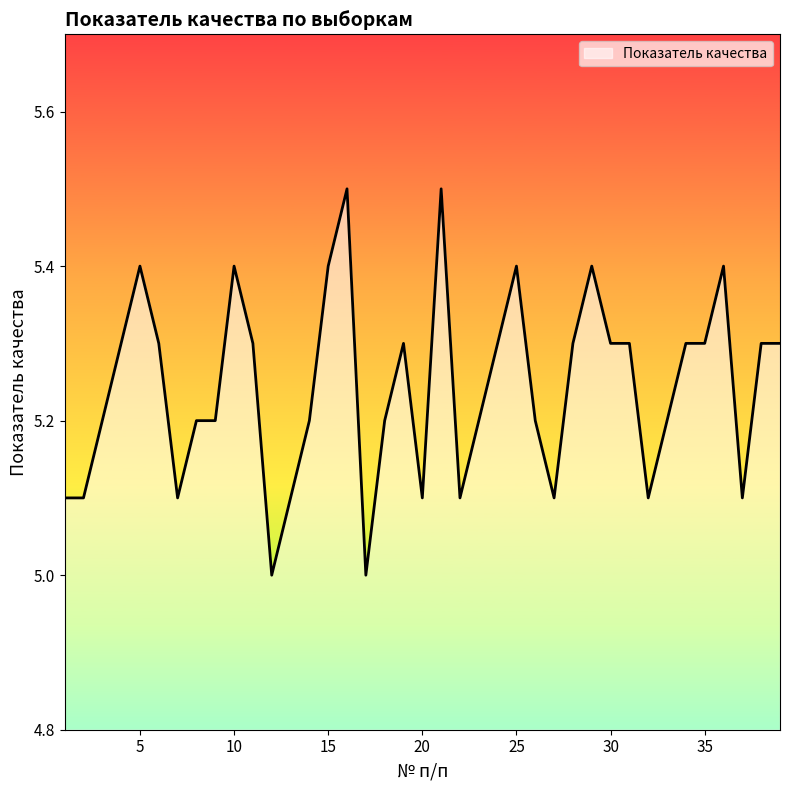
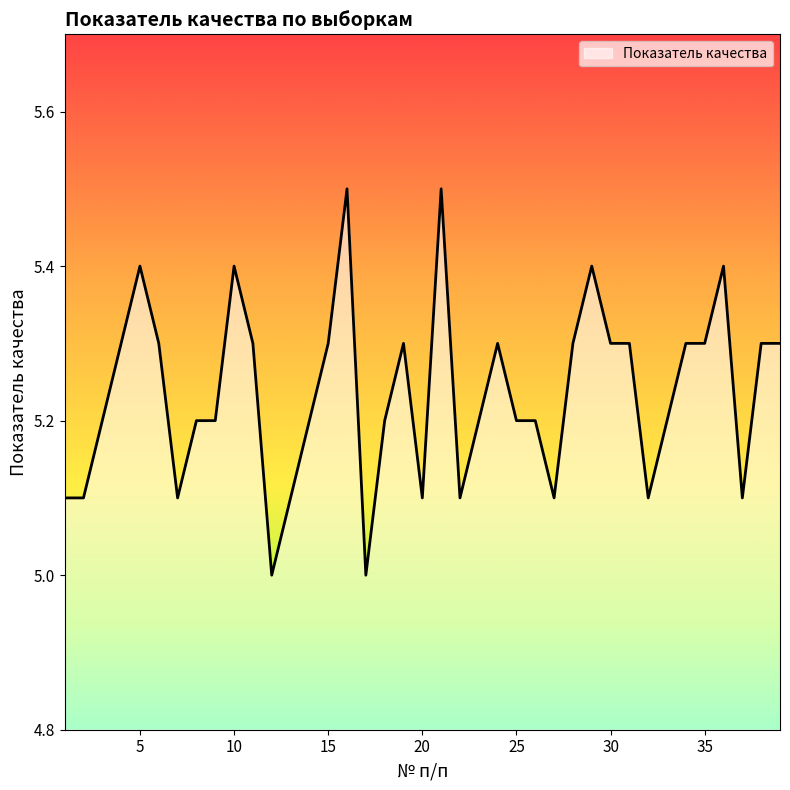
15: 5.4 -> 5.3
25: 5.4 -> 5.2
